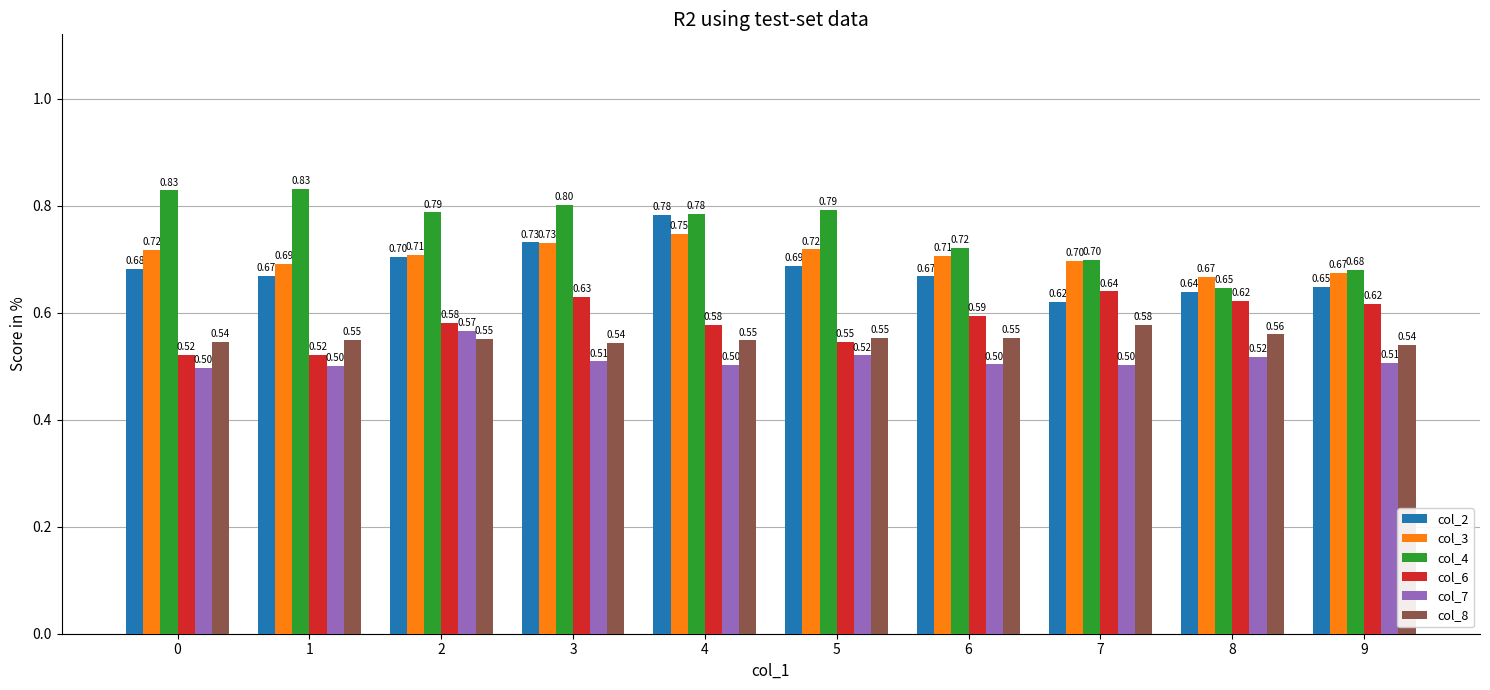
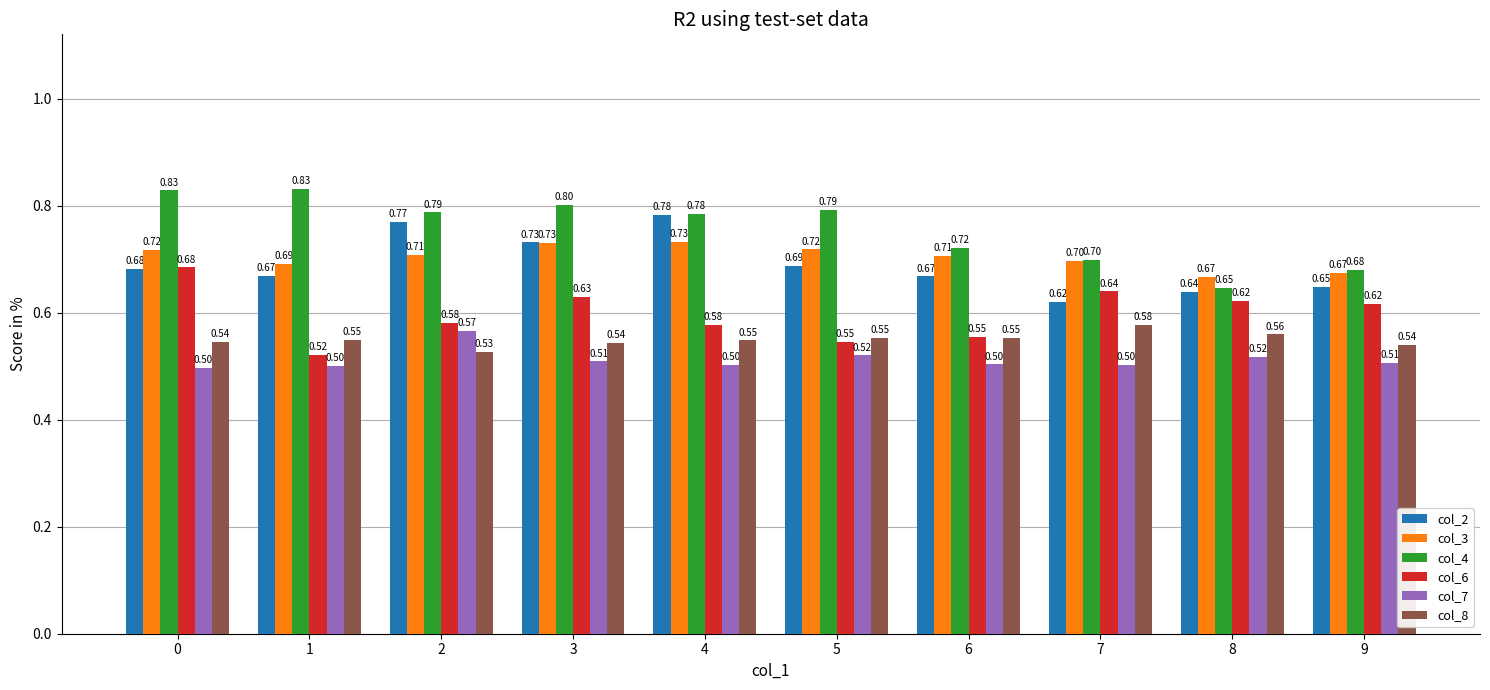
col_6, 0: 0.52 -> 0.68
col_2, 2: 0.70 -> 0.77
col_8, 2: 0.55 -> 0.53
col_3, 4: 0.75 -> 0.73
col_6, 6: 0.59 -> 0.55
